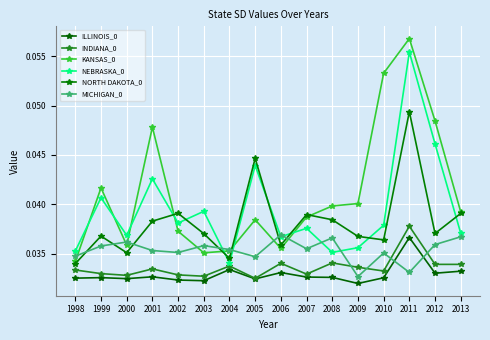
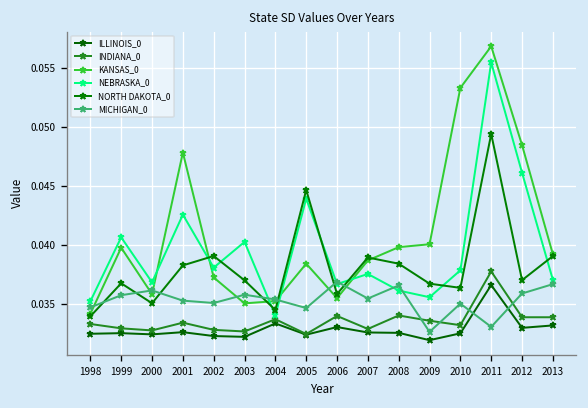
KANSAS_0, 1999: 0.042 -> 0.040
NEBRASKA_0, 2003: 0.039 -> 0.040
NEBRASKA_0, 2008: 0.035 -> 0.036
